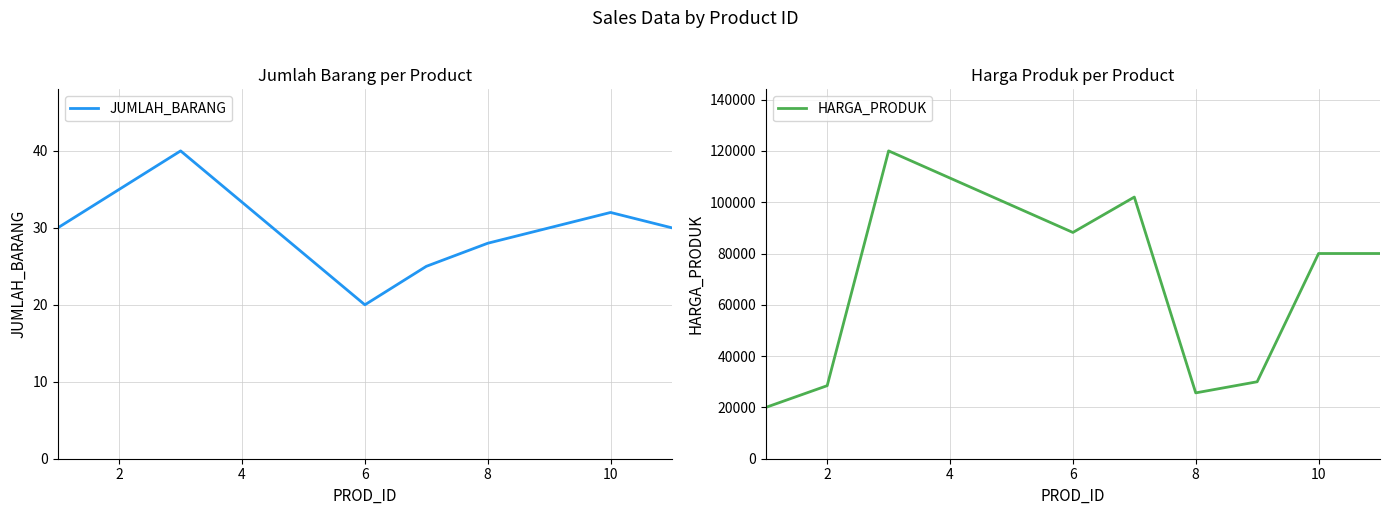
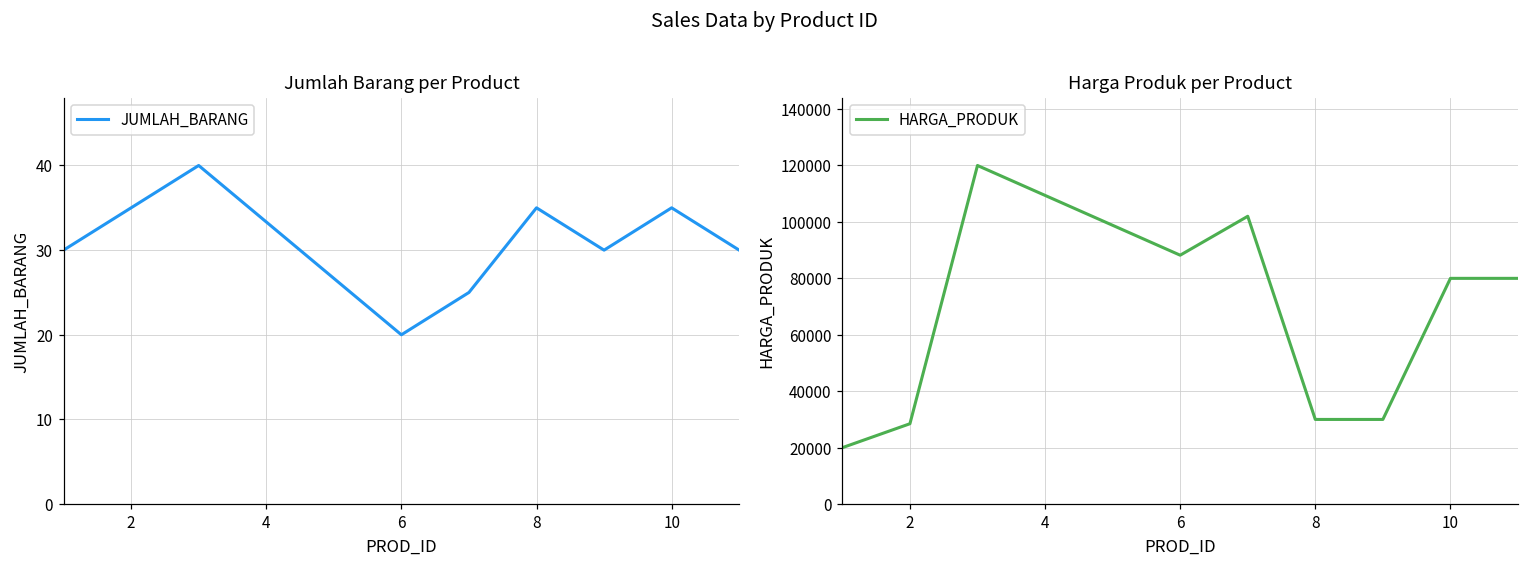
Jumlah Barang per Product, 8: 28 -> 35
Jumlah Barang per Product, 10: 32 -> 35
Harga Produk per Product, 8: 26000 -> 30000
